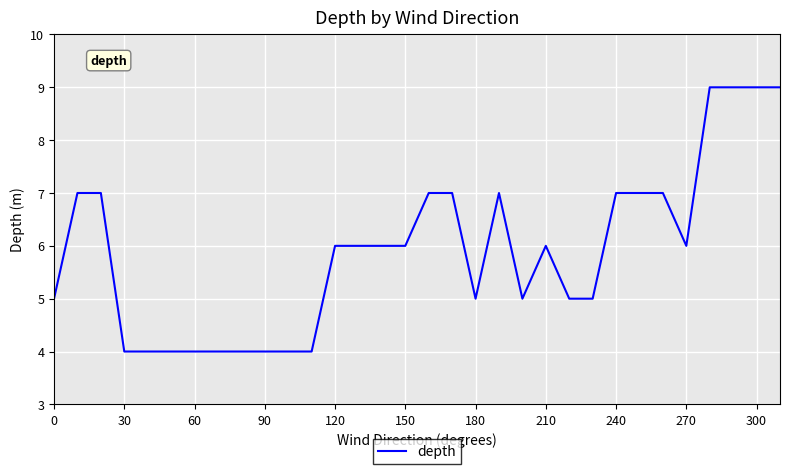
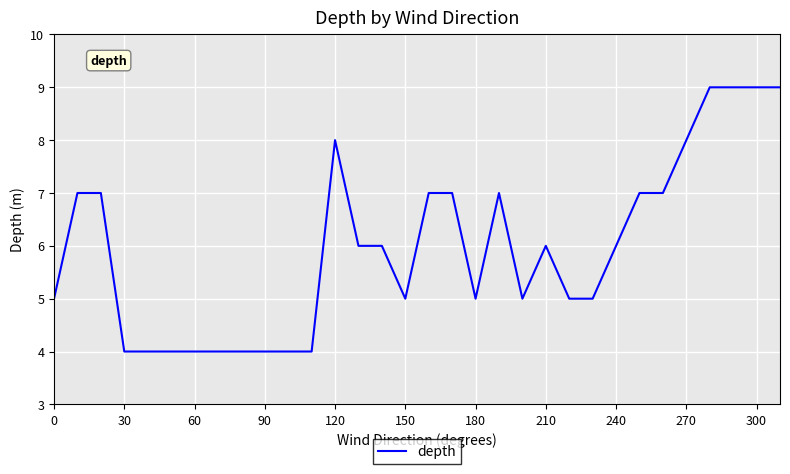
120: 6 -> 8
150: 6 -> 5
240: 7 -> 6
270: 6 -> 8
